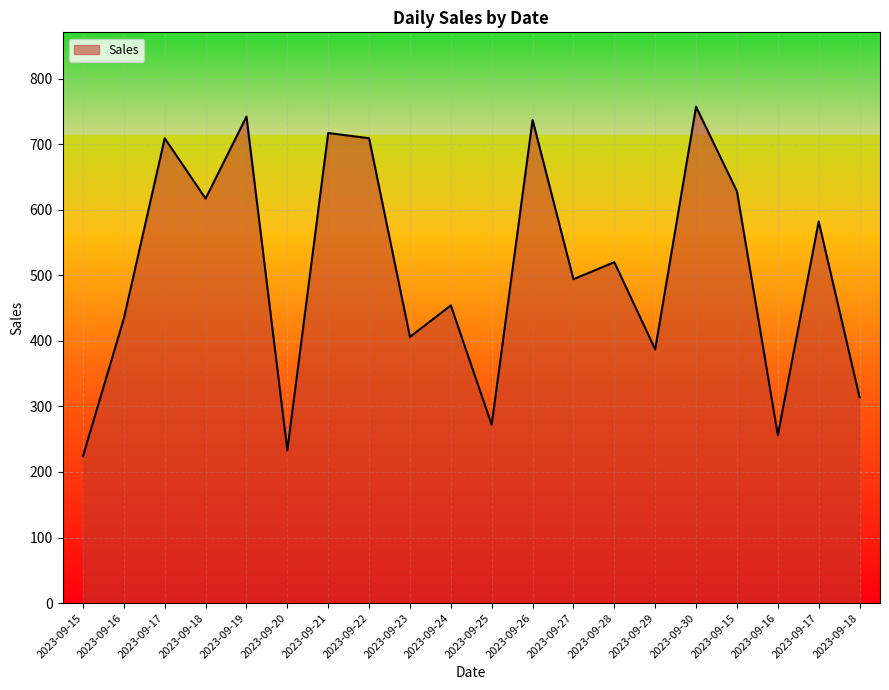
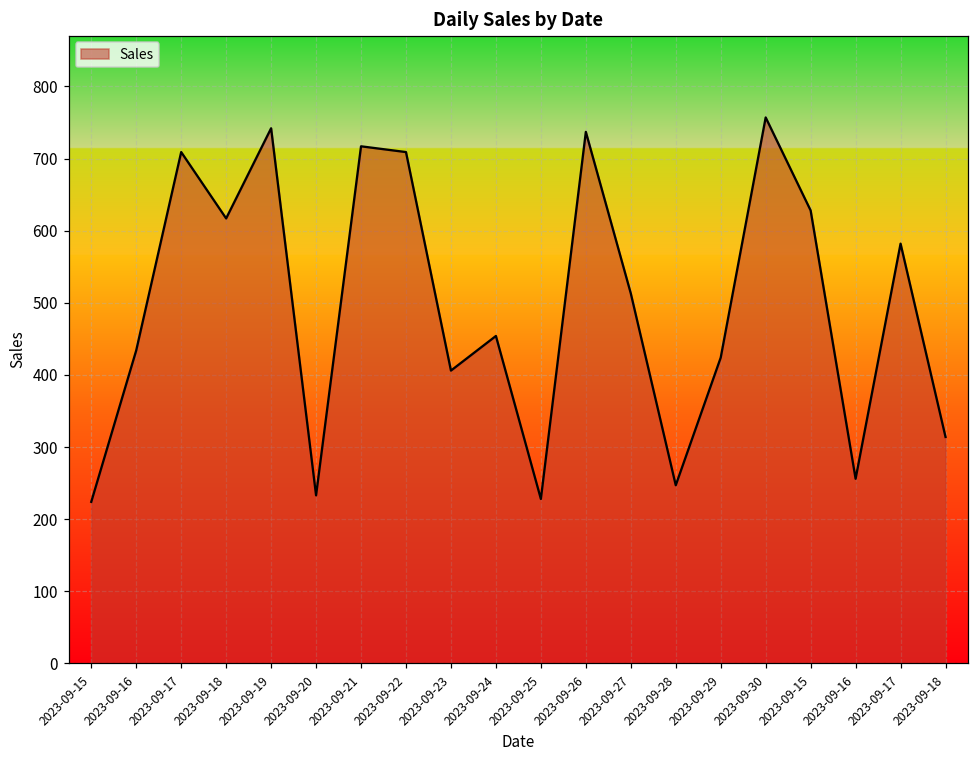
2023-09-25: 270 -> 230
2023-09-27: 490 -> 510
2023-09-28: 520 -> 250
2023-09-29: 390 -> 420
